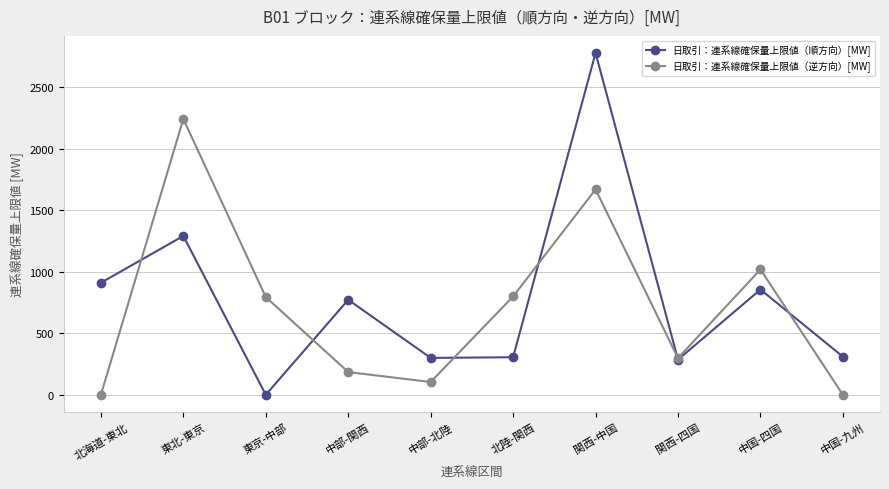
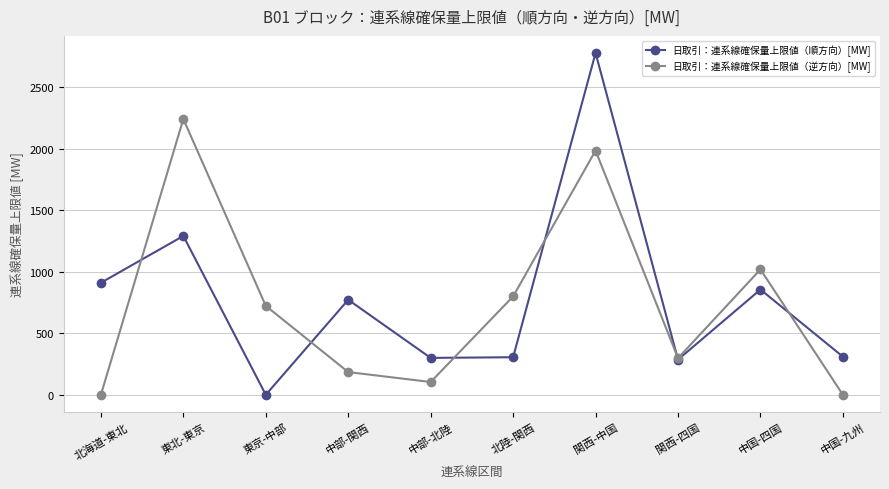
日取引：連系線確保量上限値（逆方向）[MW], 東京-中部: 790 -> 720
日取引：連系線確保量上限値（逆方向）[MW], 関西-中国: 1670 -> 1990
